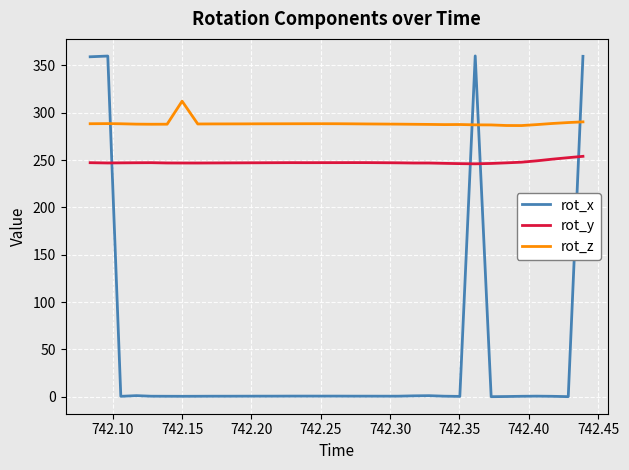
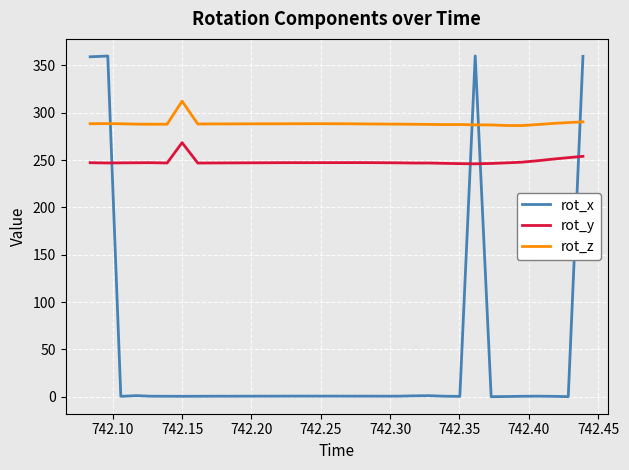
rot_y, 742.15: 250 -> 270
